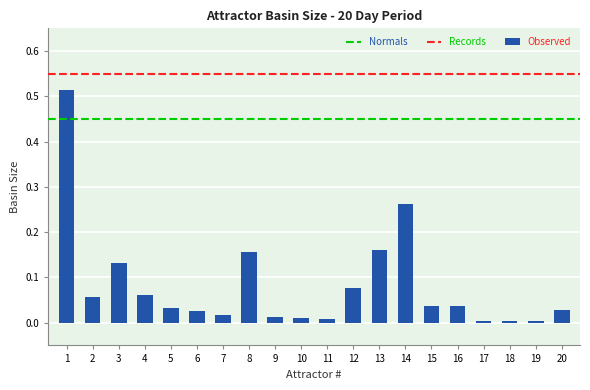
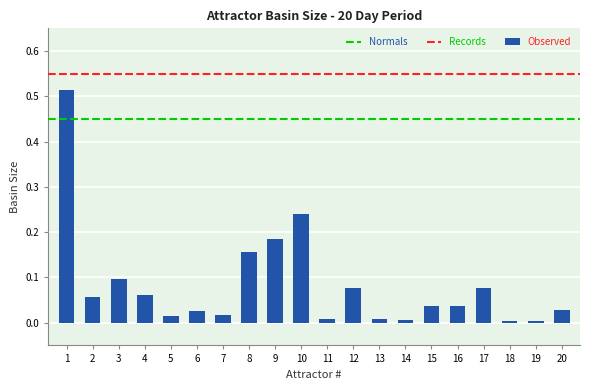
3: 0.13 -> 0.10
5: 0.03 -> 0.01
9: 0.01 -> 0.19
10: 0.01 -> 0.24
13: 0.16 -> 0.01
14: 0.26 -> 0.01
17: 0.00 -> 0.08
